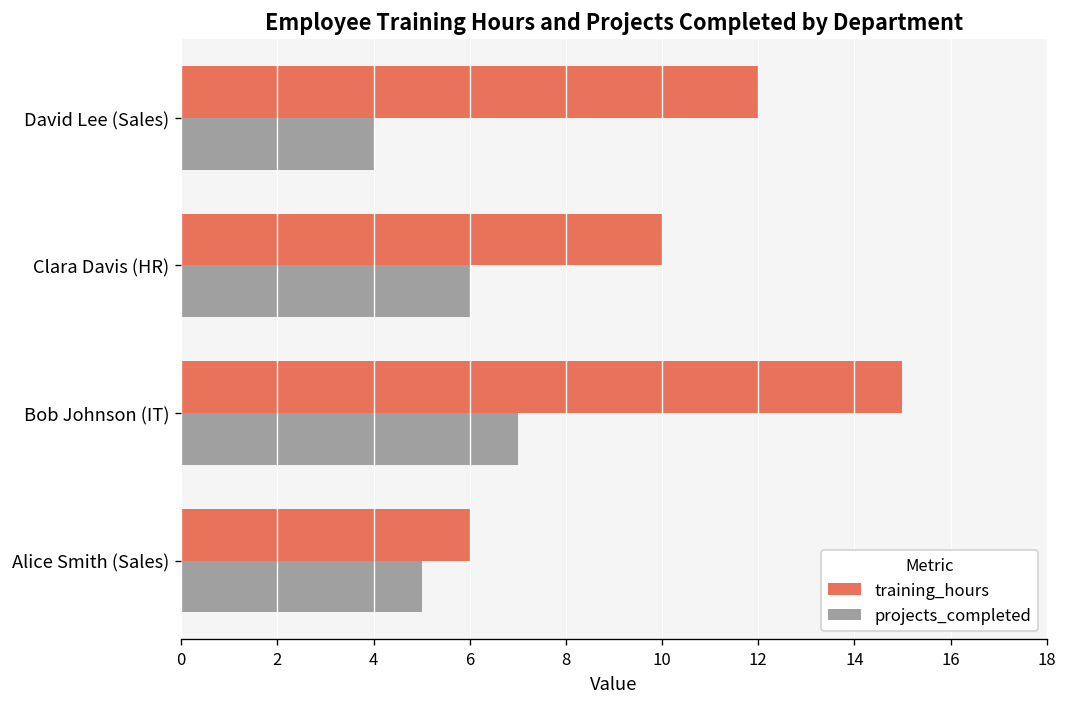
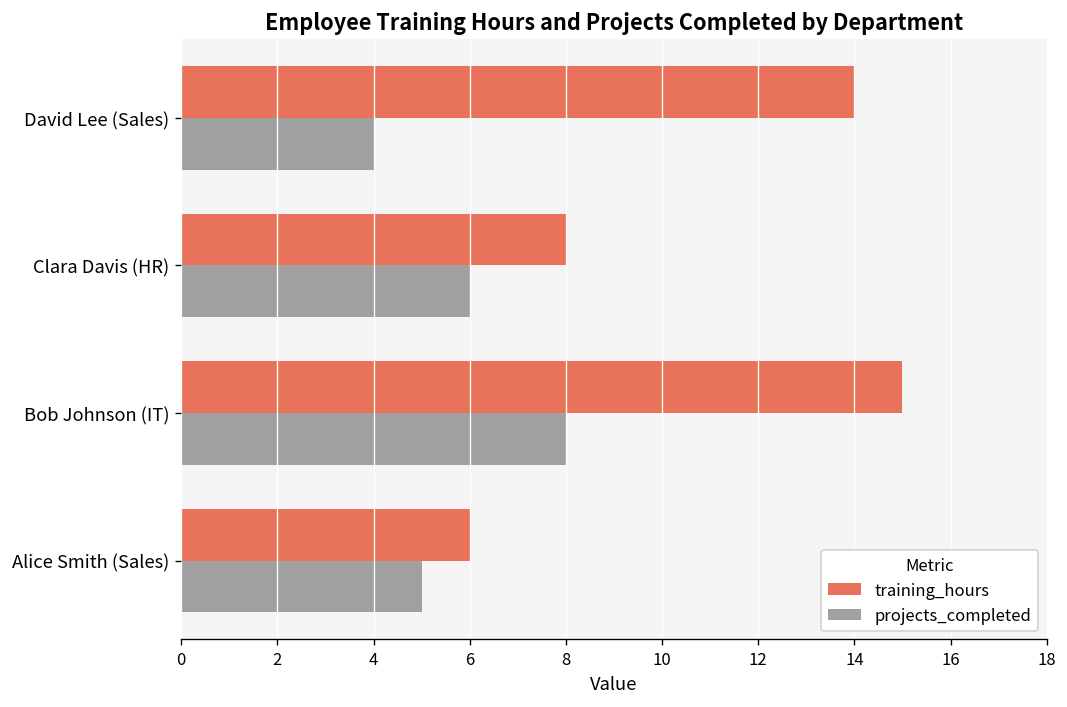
training_hours, David Lee (Sales): 12 -> 14
training_hours, Clara Davis (HR): 10 -> 8
projects_completed, Bob Johnson (IT): 7 -> 8
